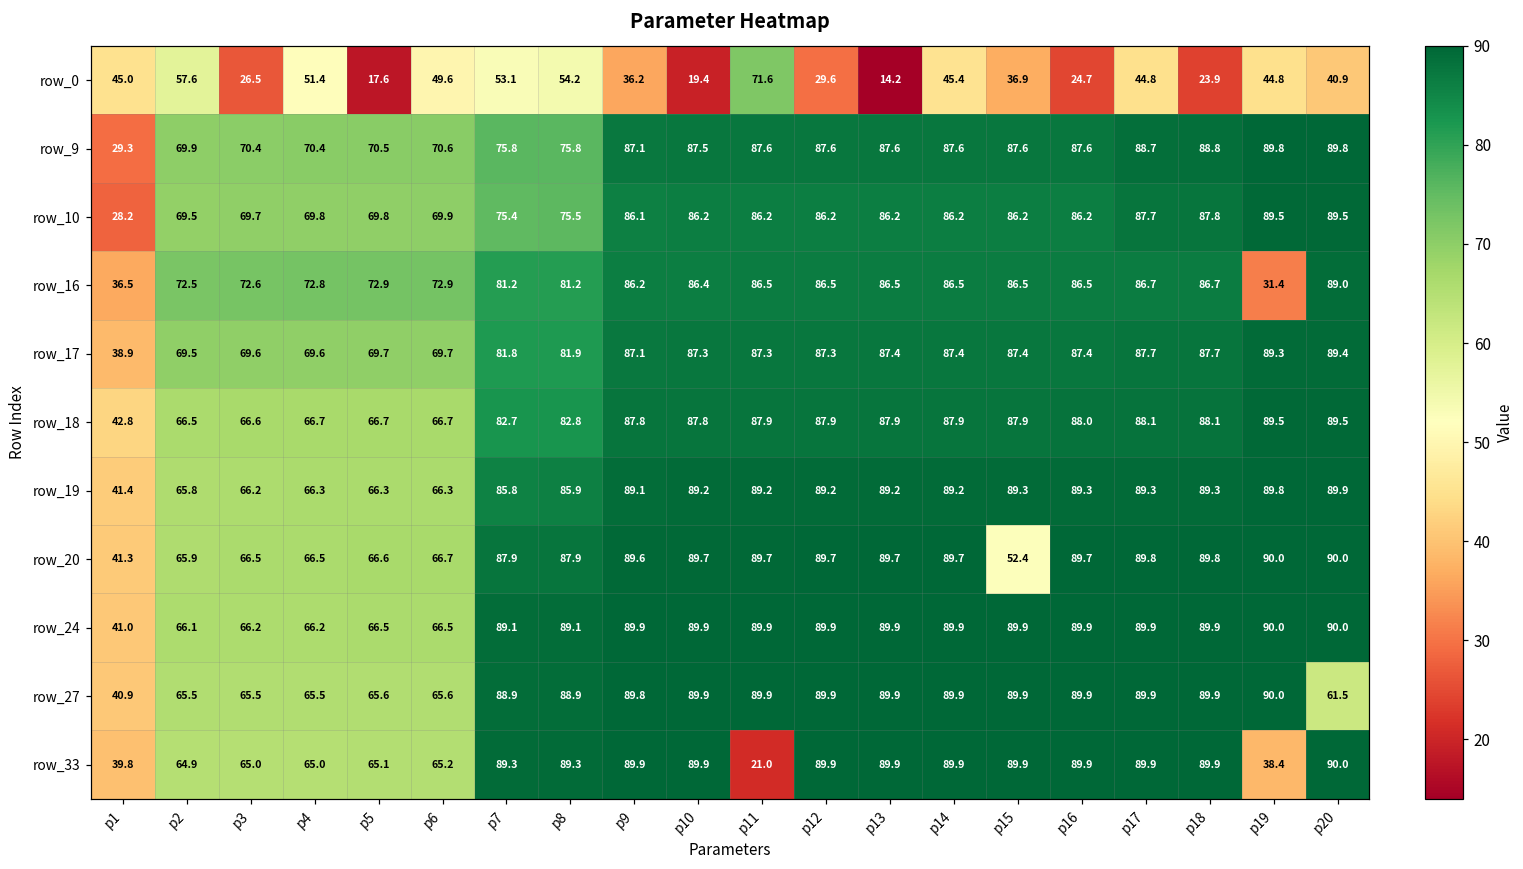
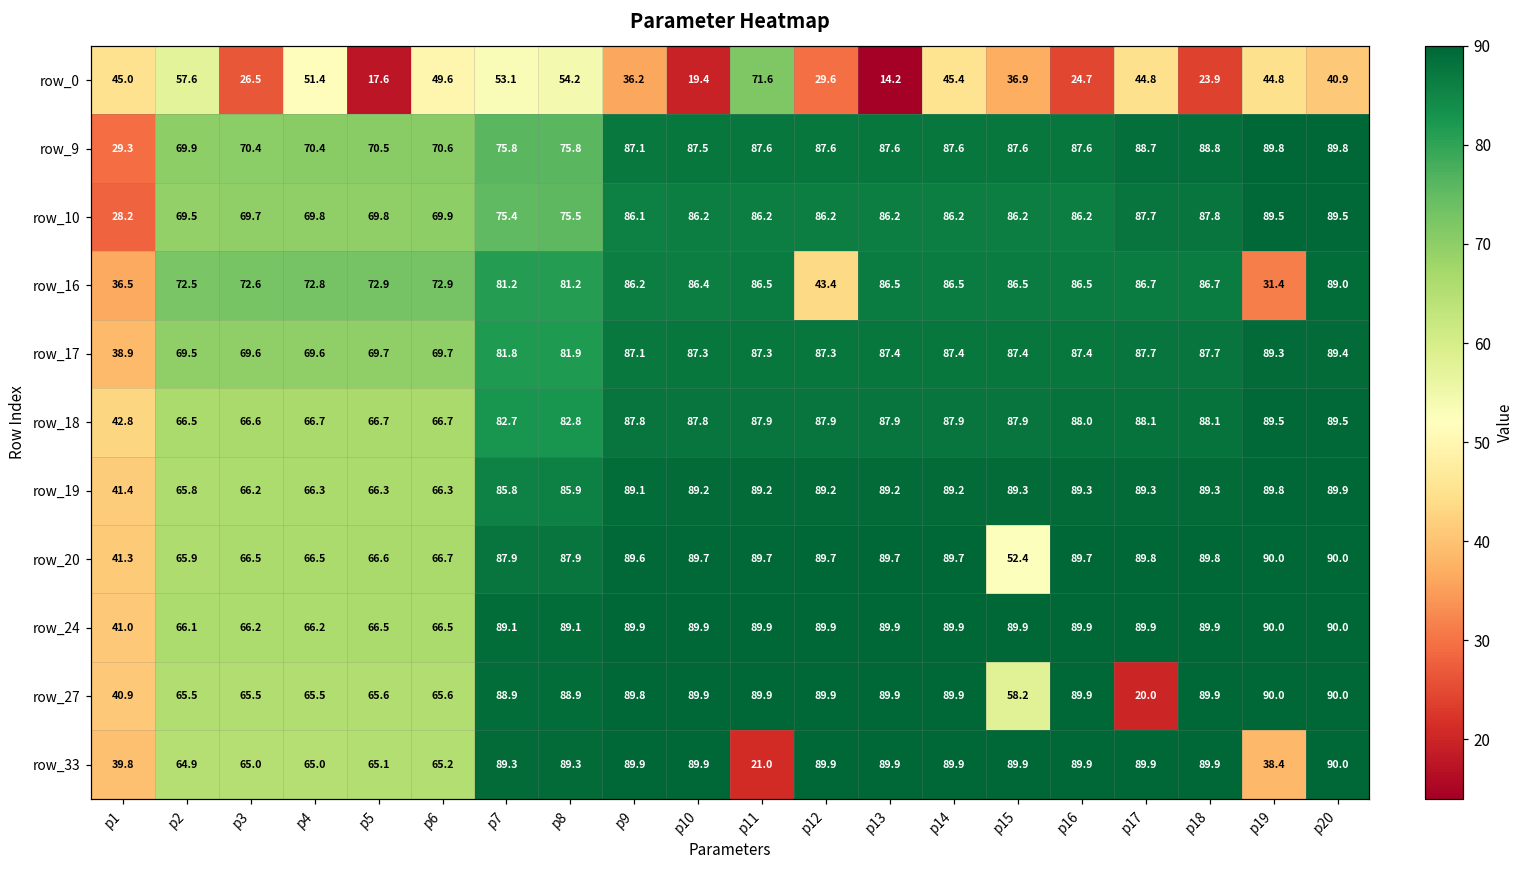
row_16, p12: 86.5 -> 43.4
row_27, p15: 89.9 -> 58.2
row_27, p17: 89.9 -> 20.0
row_27, p20: 61.5 -> 90.0
